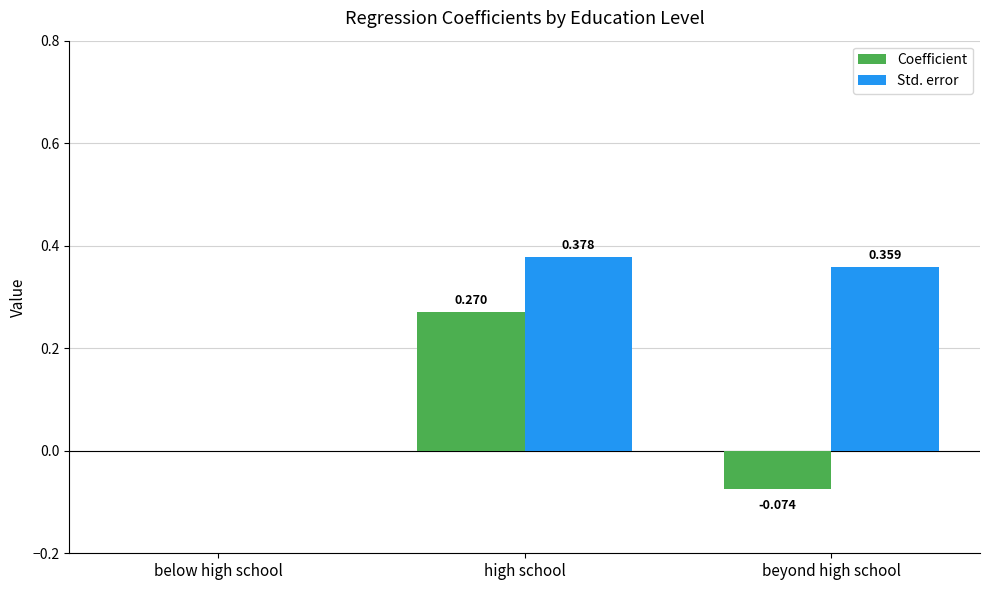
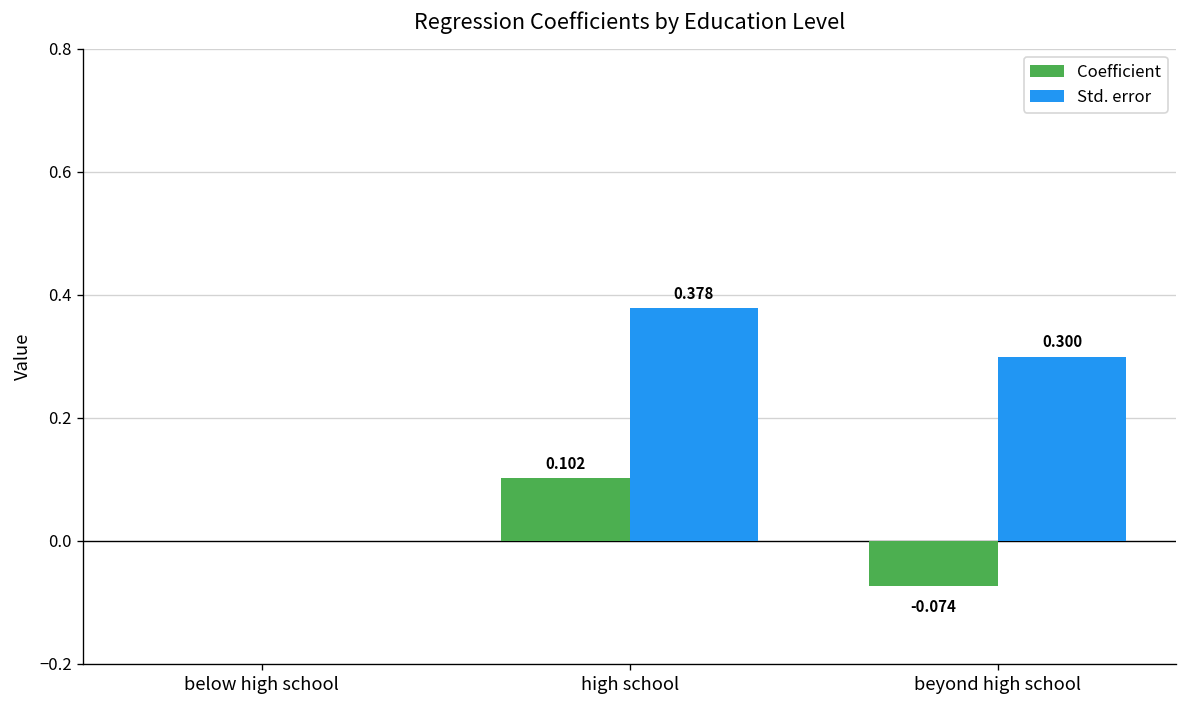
Coefficient, high school: 0.270 -> 0.102
Std. error, beyond high school: 0.359 -> 0.300
